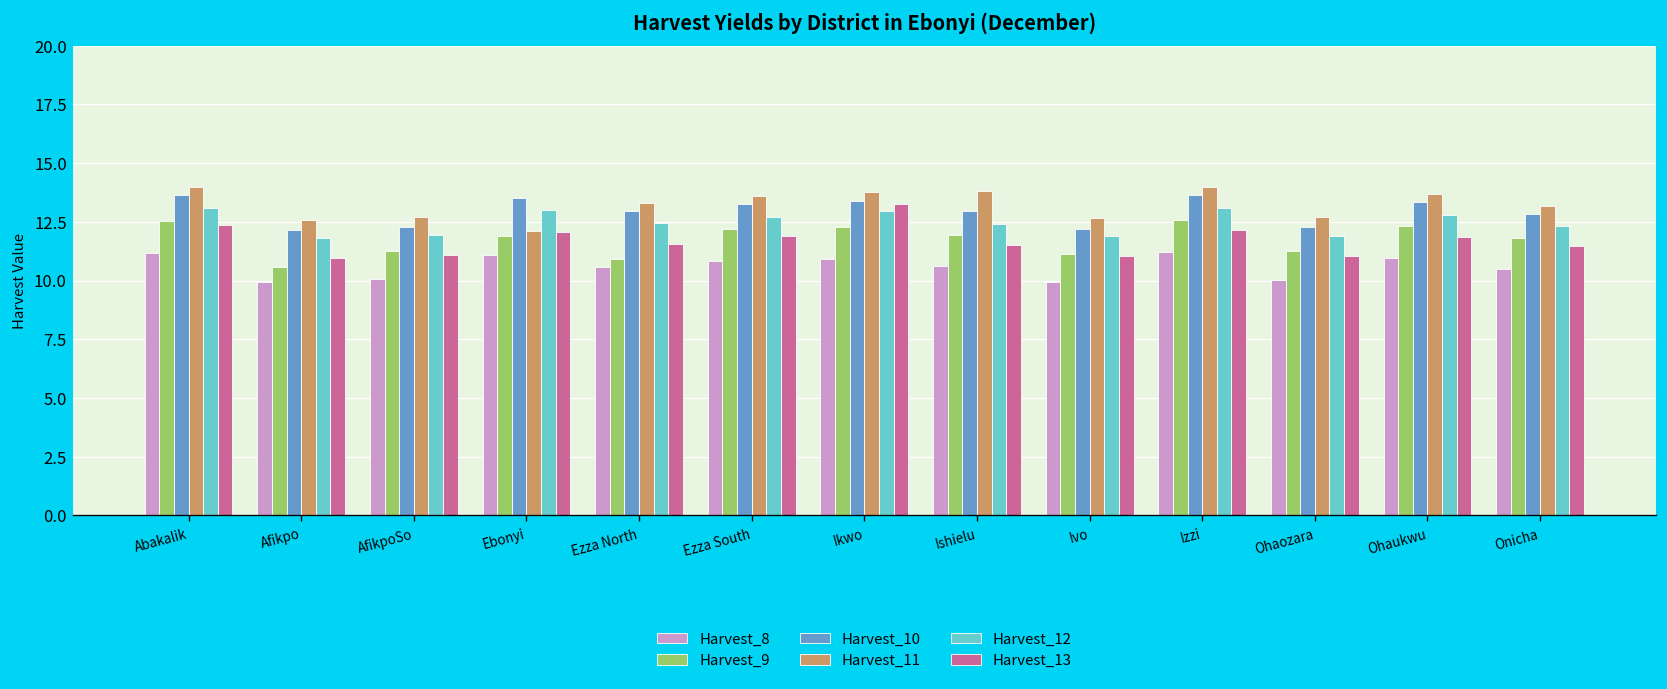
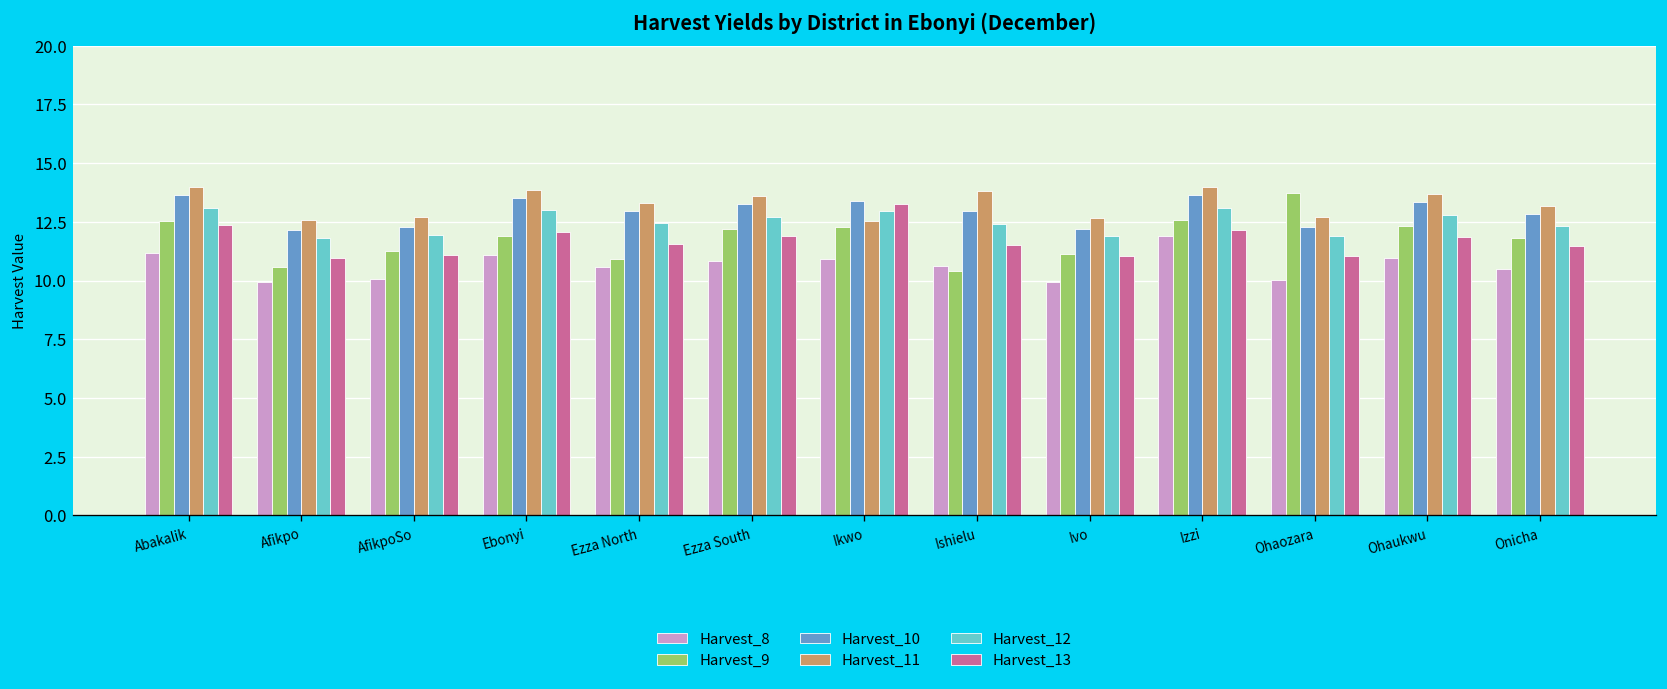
Harvest_11, Ebonyi: 12.1 -> 13.9
Harvest_11, Ikwo: 13.8 -> 12.5
Harvest_9, Ishielu: 11.9 -> 10.4
Harvest_8, Izzi: 11.2 -> 11.9
Harvest_9, Ohaozara: 11.3 -> 13.7
